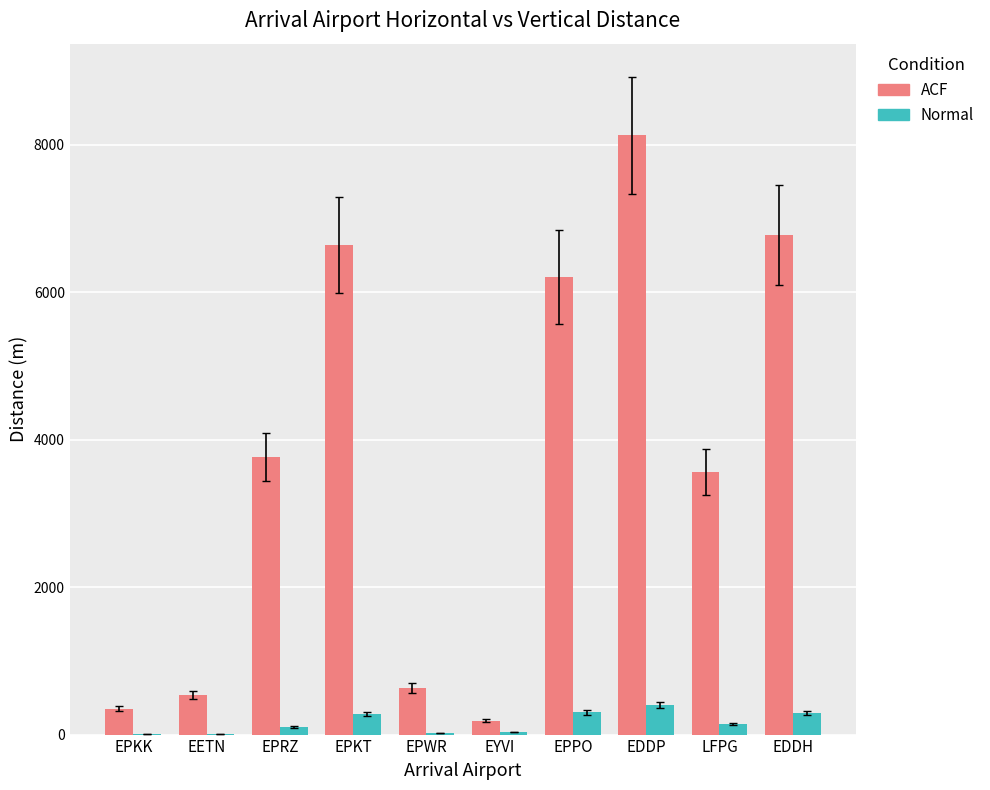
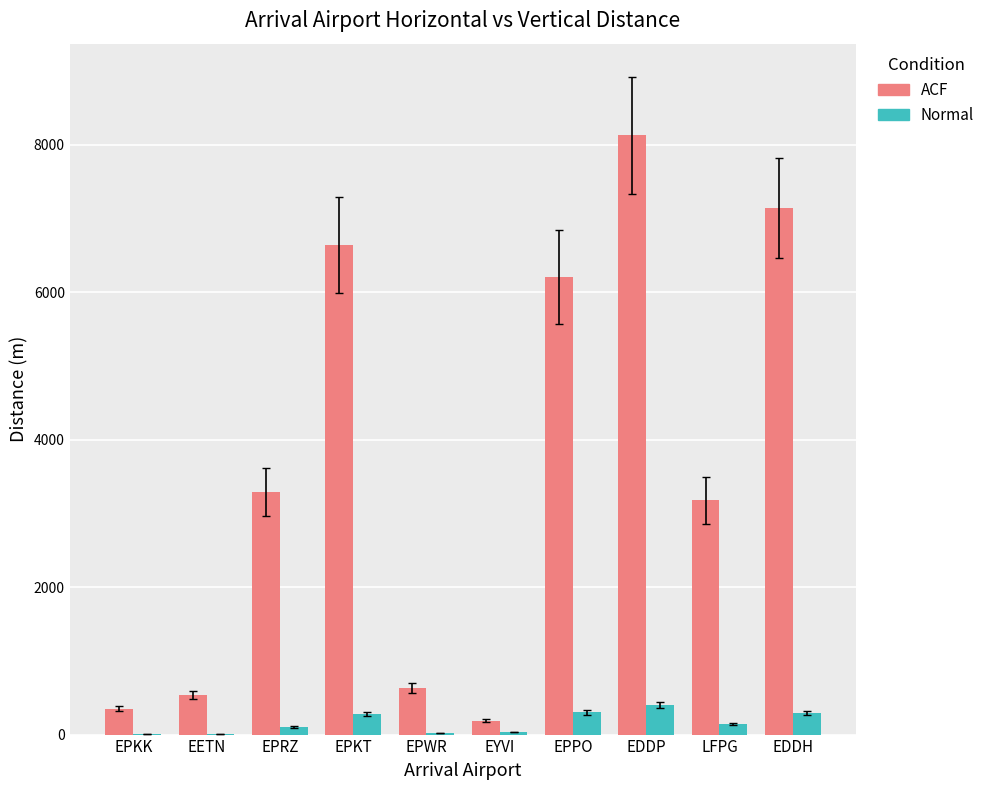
ACF, EPRZ: 3800 -> 3300
ACF, LFPG: 3600 -> 3200
ACF, EDDH: 6800 -> 7100
